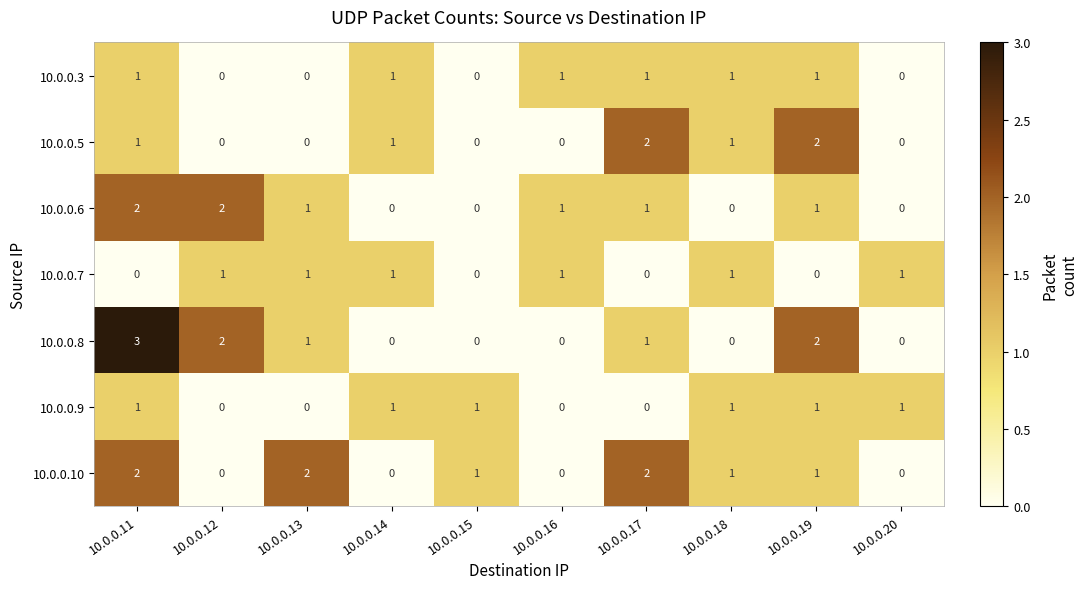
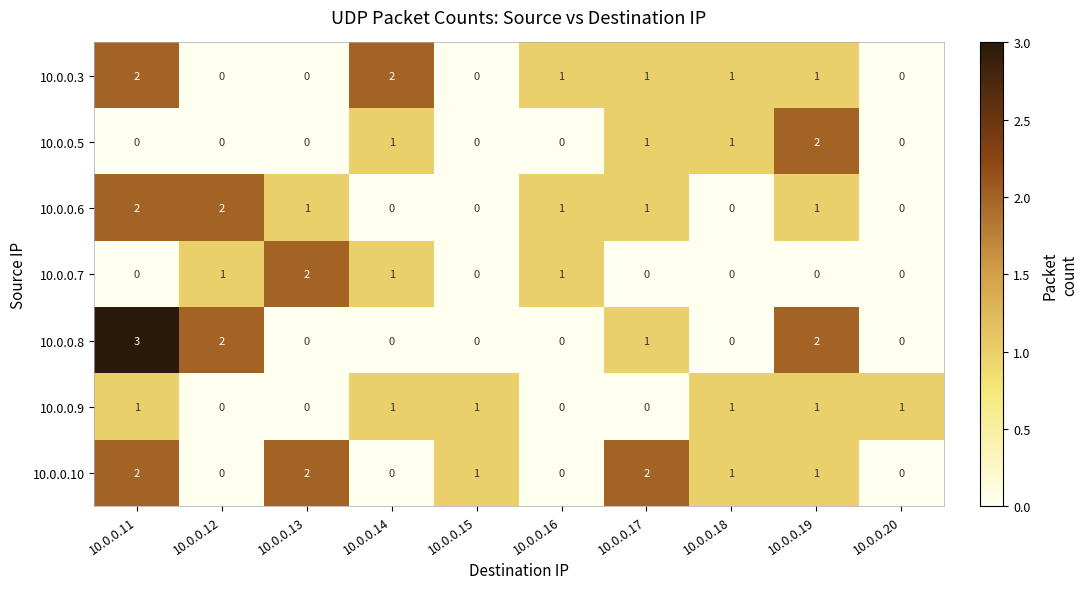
10.0.0.3, 10.0.0.11: 1 -> 2
10.0.0.3, 10.0.0.14: 1 -> 2
10.0.0.5, 10.0.0.11: 1 -> 0
10.0.0.5, 10.0.0.17: 2 -> 1
10.0.0.7, 10.0.0.13: 1 -> 2
10.0.0.7, 10.0.0.18: 1 -> 0
10.0.0.7, 10.0.0.20: 1 -> 0
10.0.0.8, 10.0.0.13: 1 -> 0
